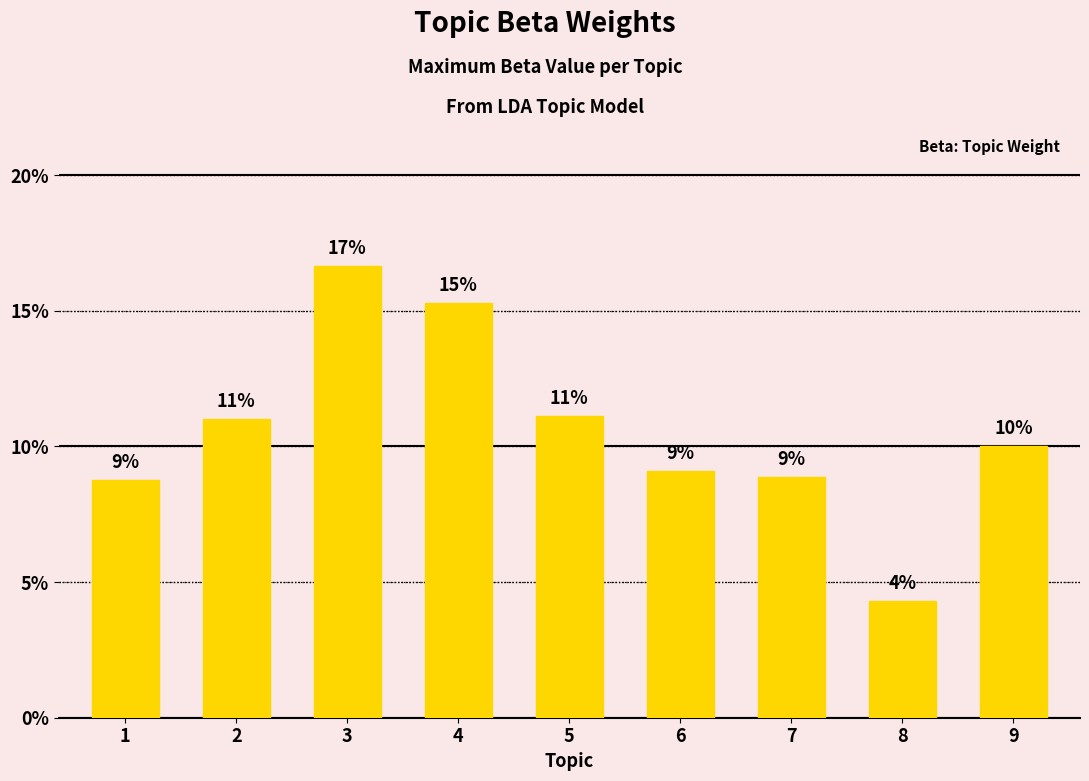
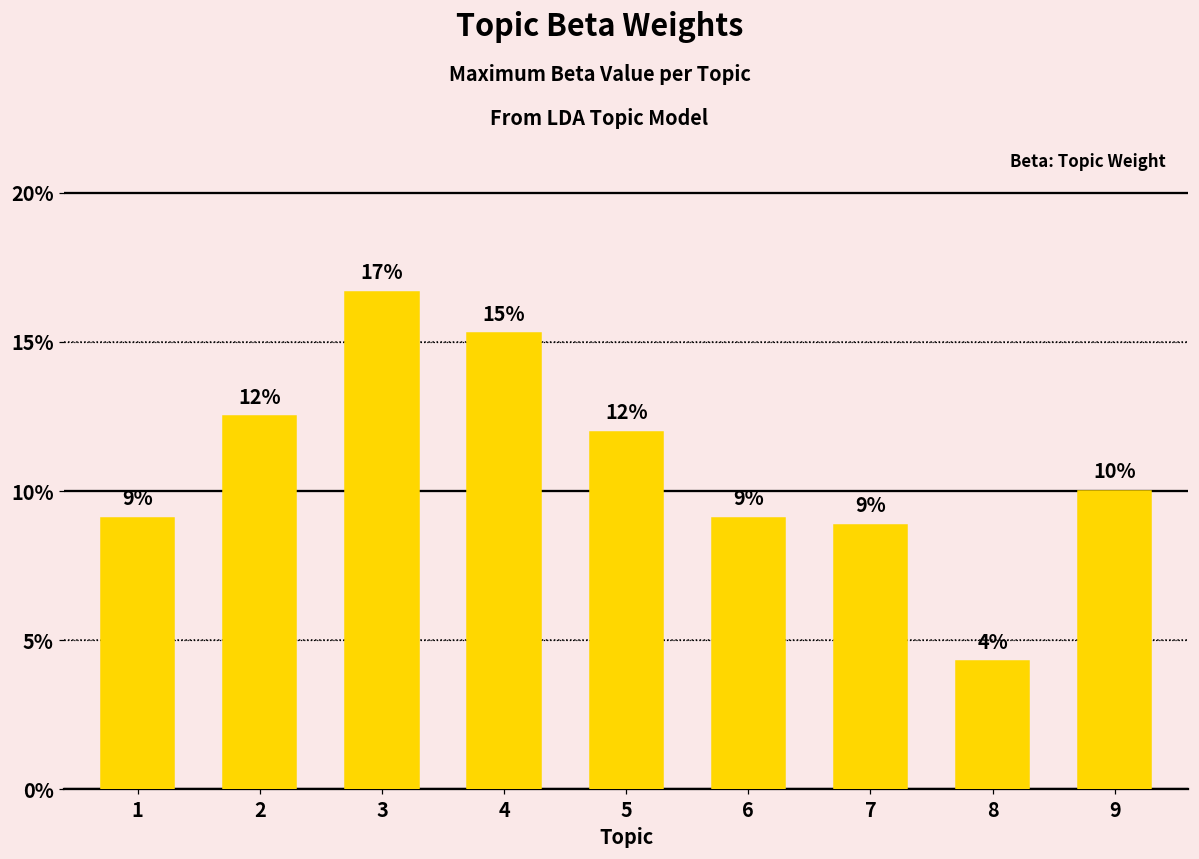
1: 8.8% -> 9.1%
2: 11% -> 12%
5: 11% -> 12%
